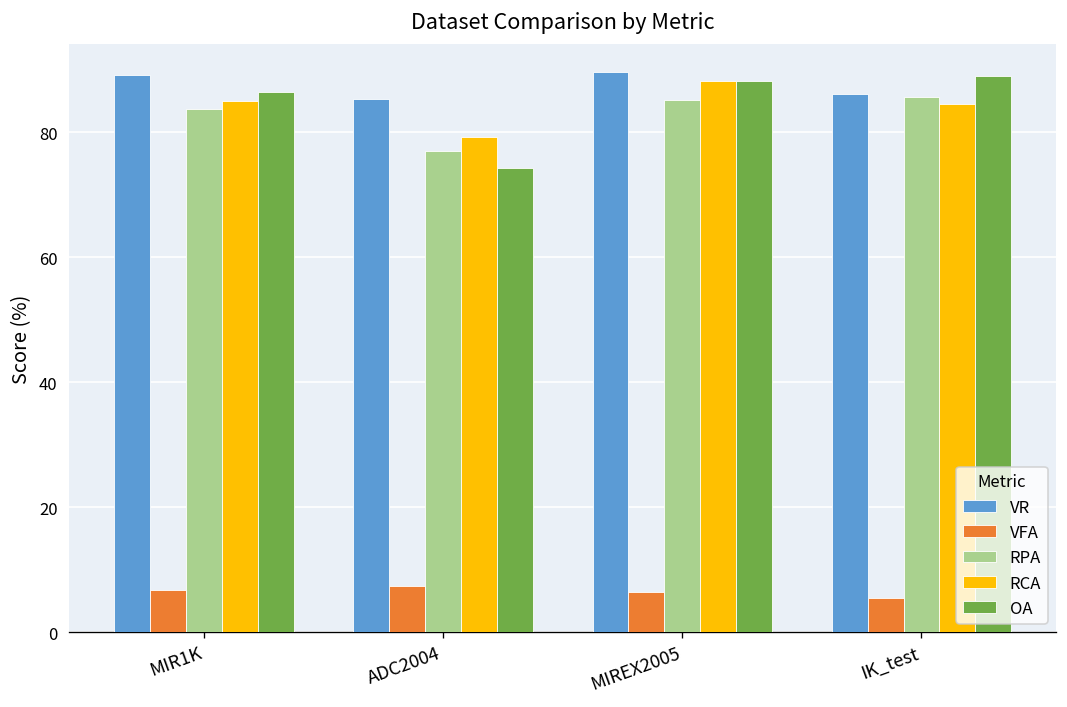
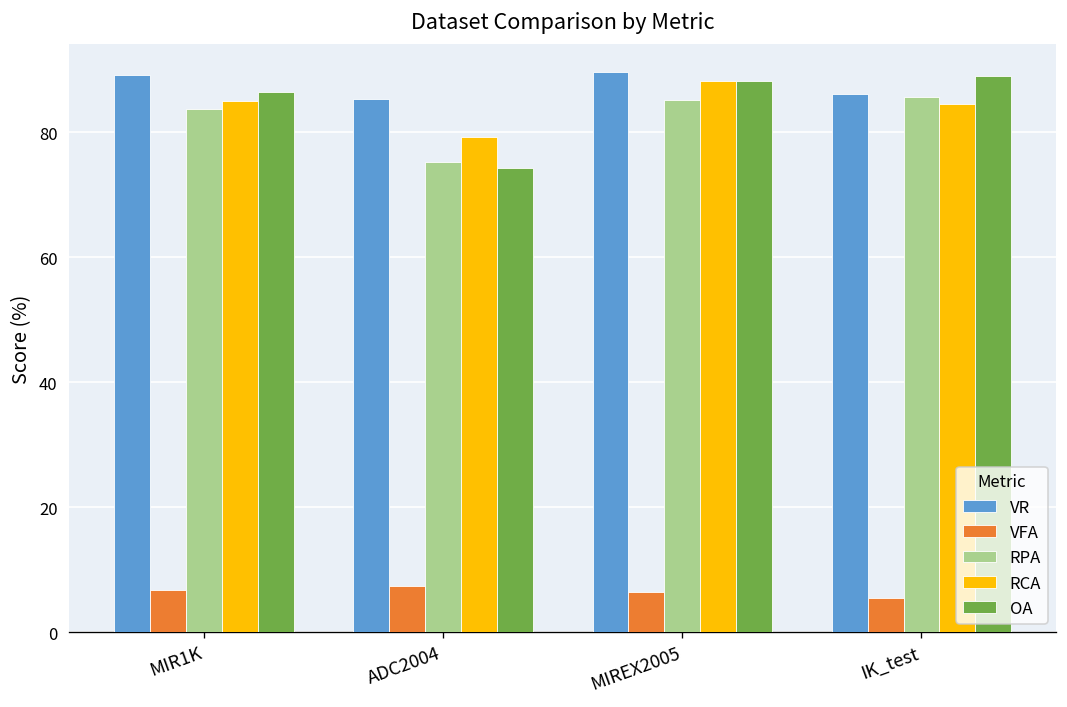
RPA, ADC2004: 77 -> 75
